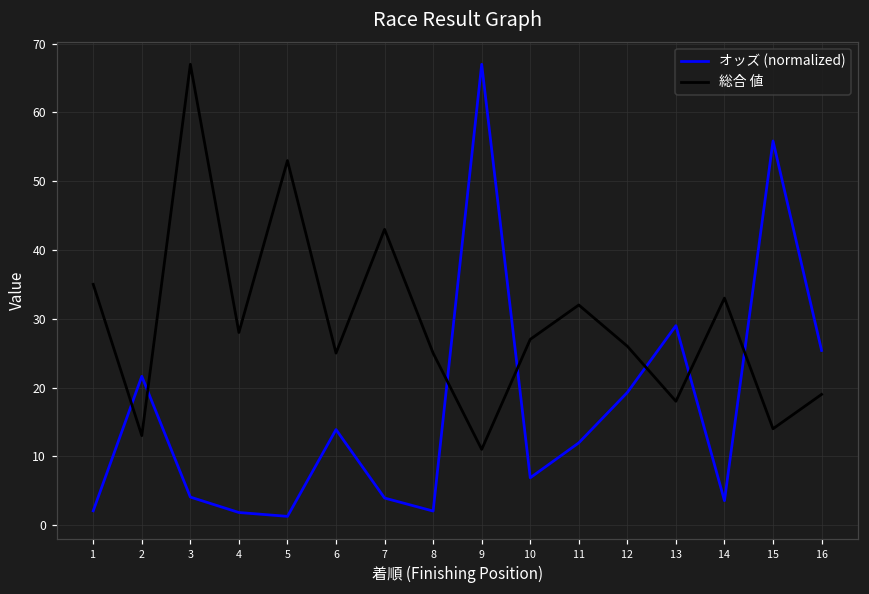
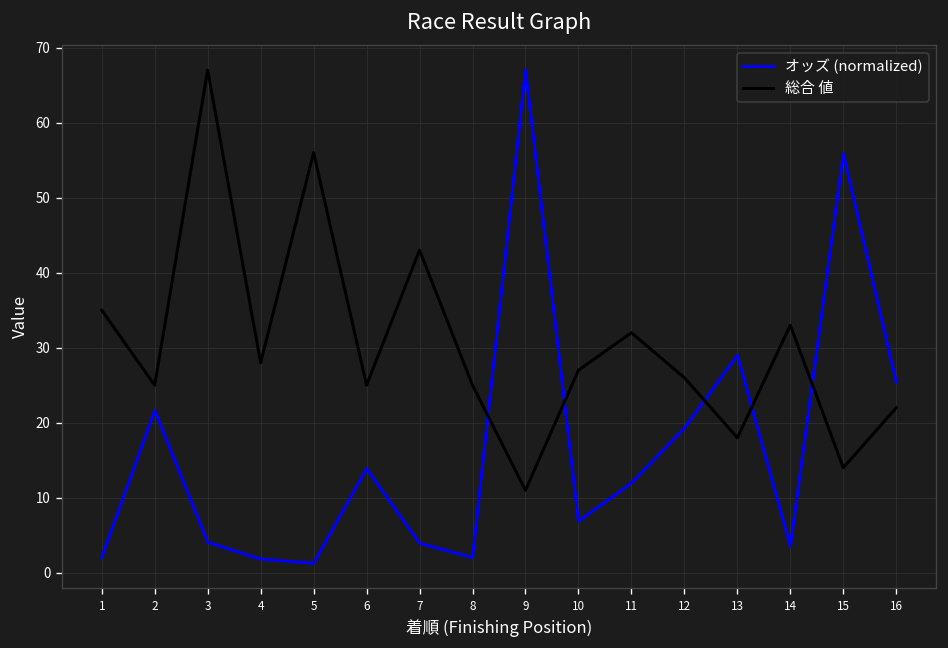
総合 値, 2: 13 -> 25
総合 値, 5: 53 -> 56
総合 値, 16: 19 -> 22
